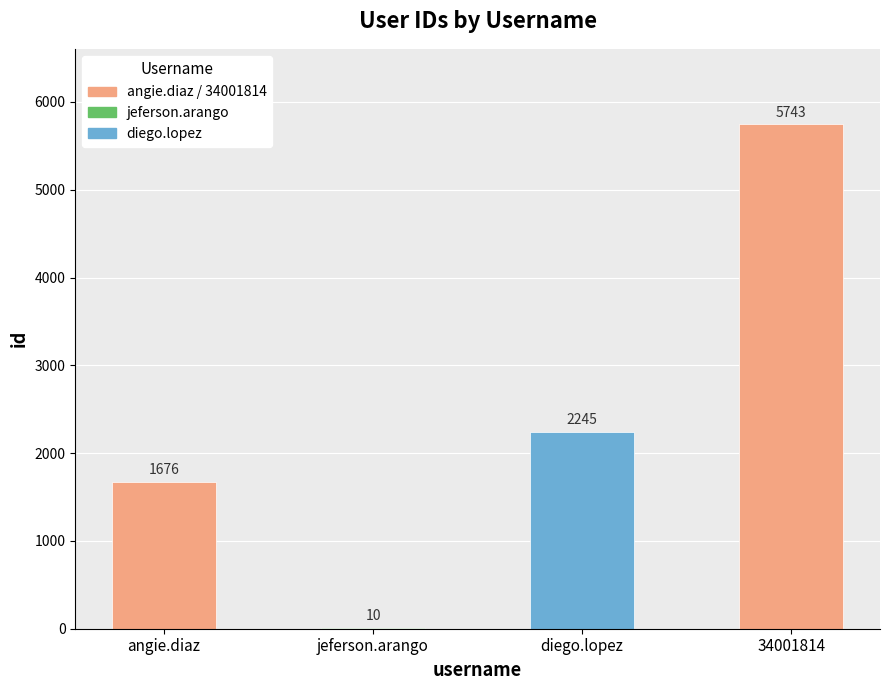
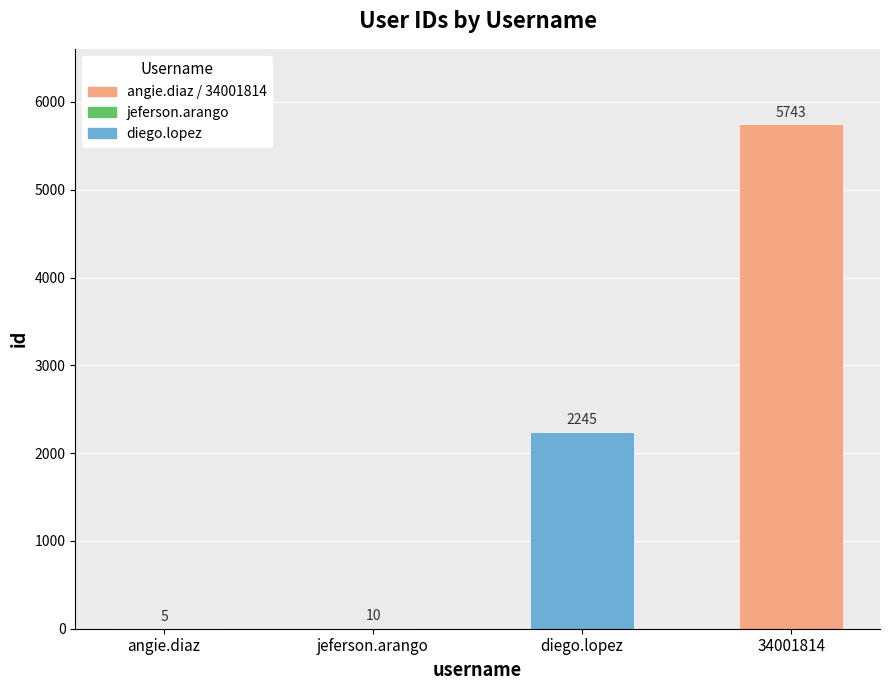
angie.diaz: 1676 -> 5
